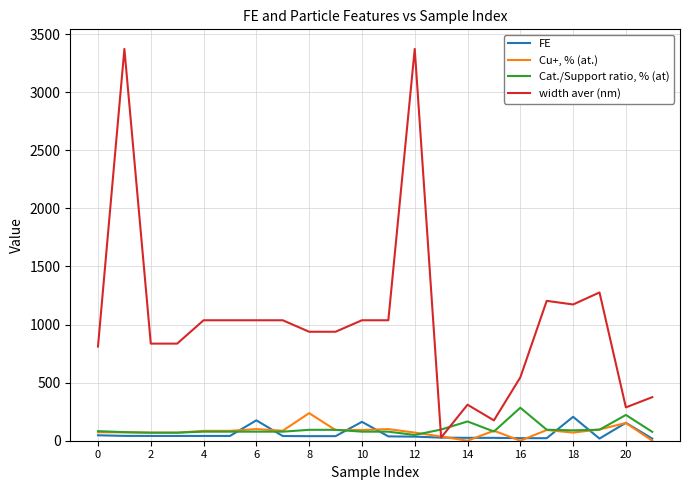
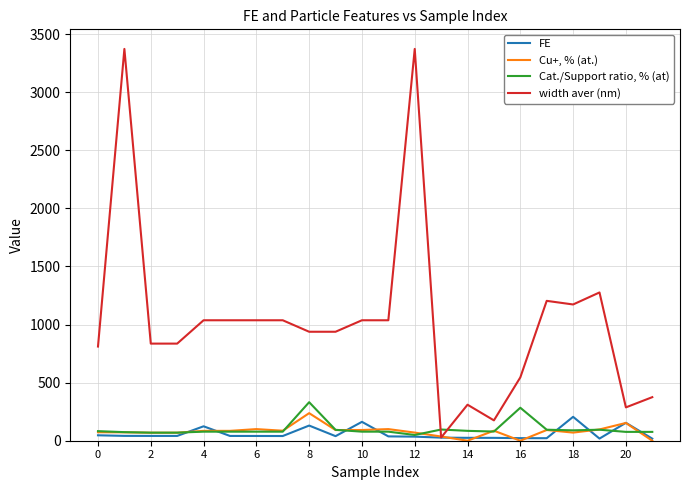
FE, 4: 40 -> 120
FE, 6: 180 -> 40
FE, 8: 40 -> 130
Cat./Support ratio, % (at), 8: 90 -> 330
Cat./Support ratio, % (at), 14: 170 -> 90
Cat./Support ratio, % (at), 20: 220 -> 80
